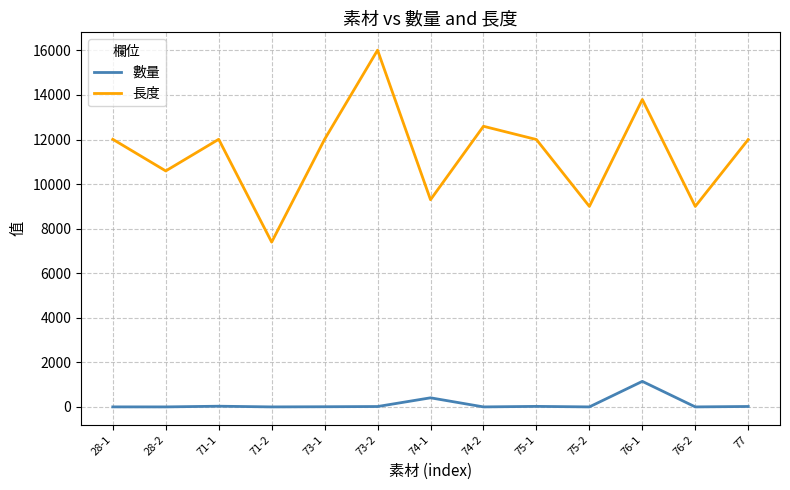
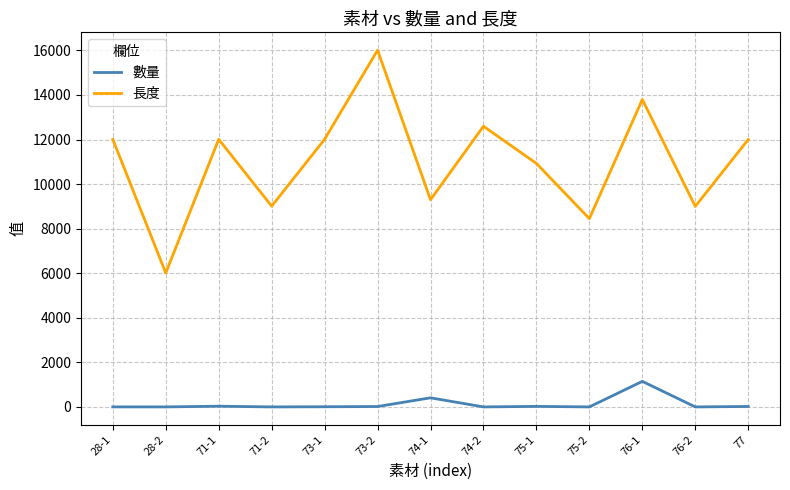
長度, 28-2: 10600 -> 6000
長度, 71-2: 7400 -> 9000
長度, 75-1: 12000 -> 10900
長度, 75-2: 9000 -> 8400
